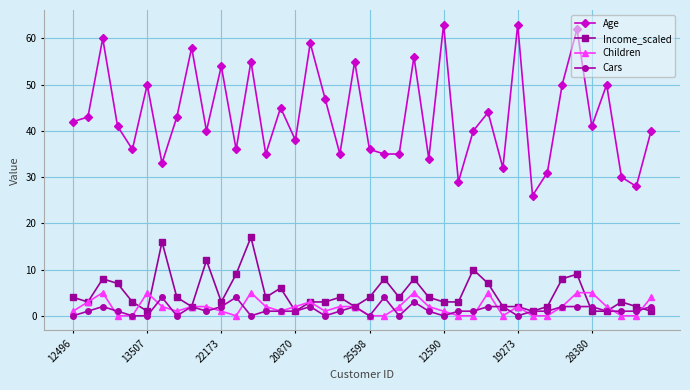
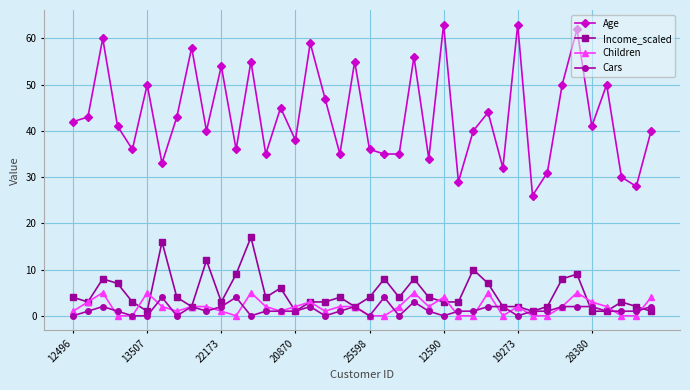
Children, 12590: 1 -> 4
Children, 28380: 5 -> 3
